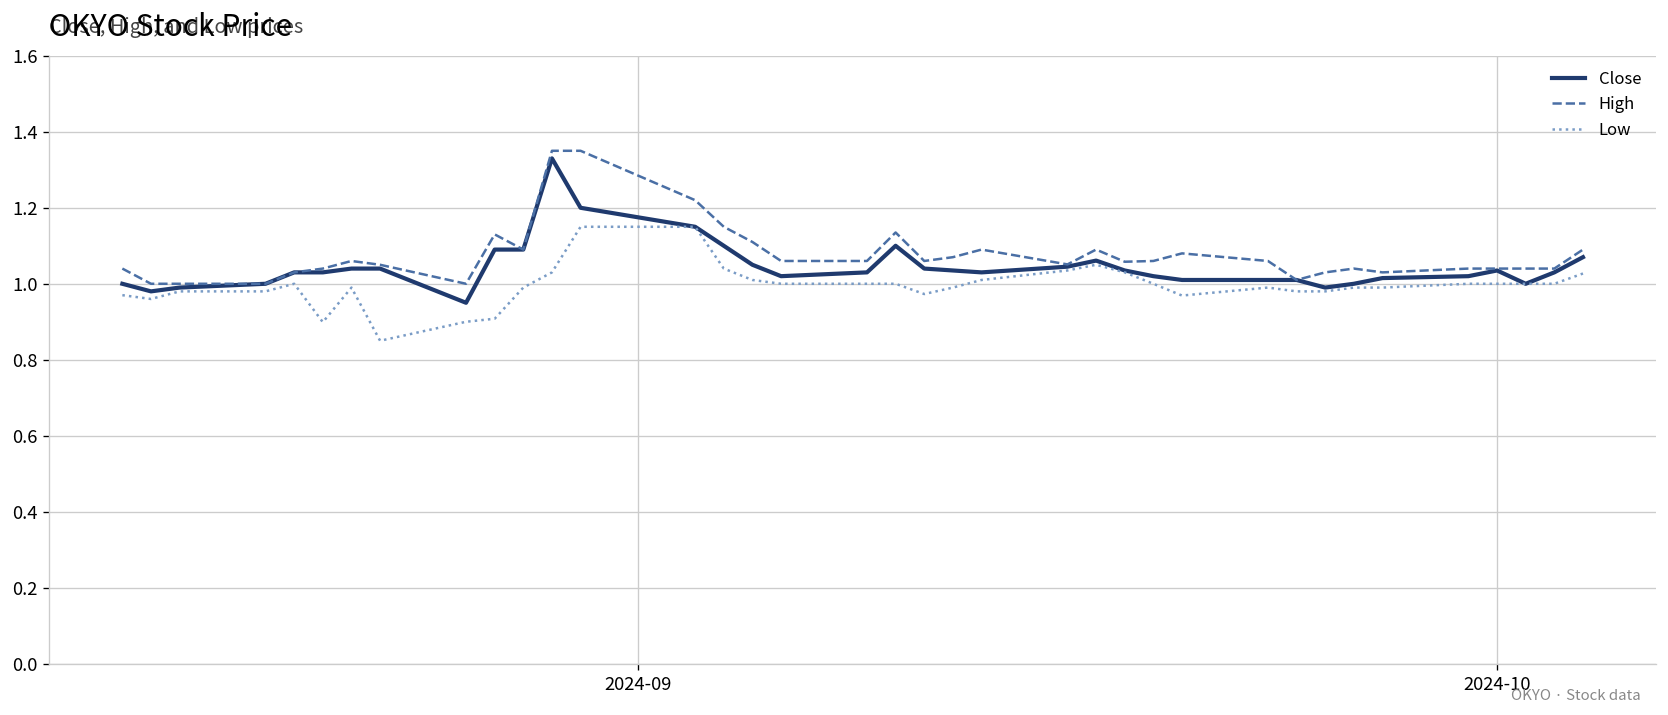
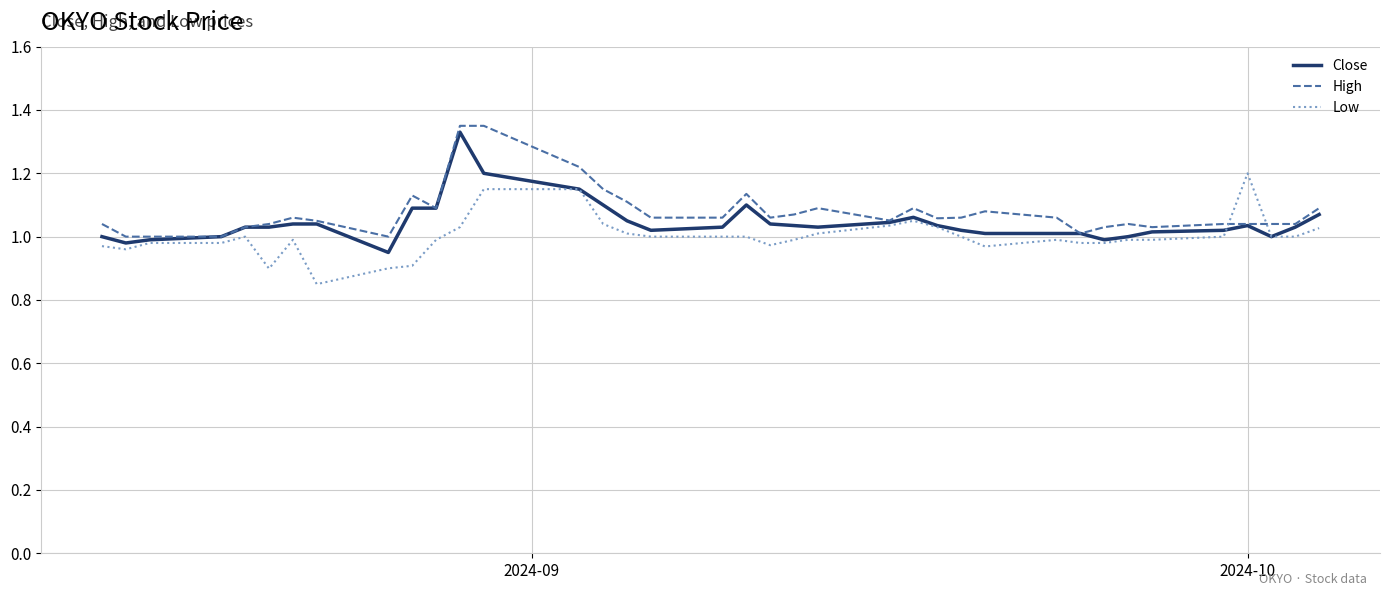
Low, 2024-10: 1.0 -> 1.2
